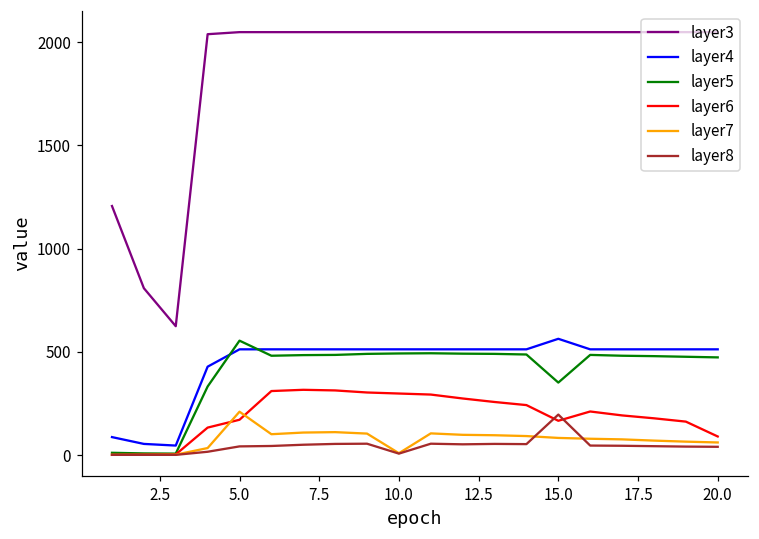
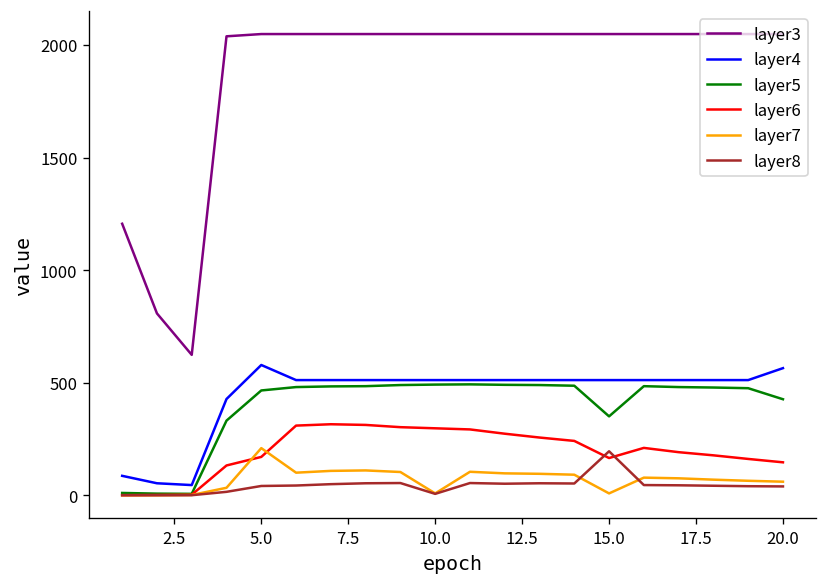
layer4, 5.0: 510 -> 580
layer5, 5.0: 550 -> 470
layer4, 15.0: 560 -> 510
layer7, 15.0: 80 -> 10
layer4, 20.0: 510 -> 570
layer5, 20.0: 470 -> 430
layer6, 20.0: 90 -> 150
